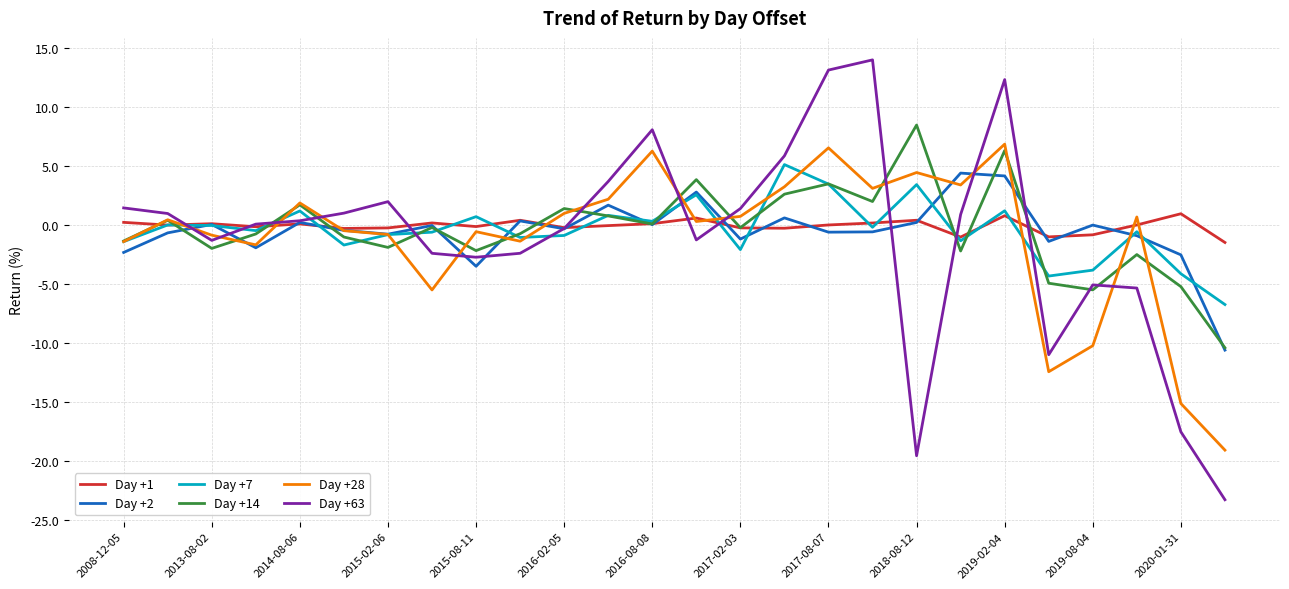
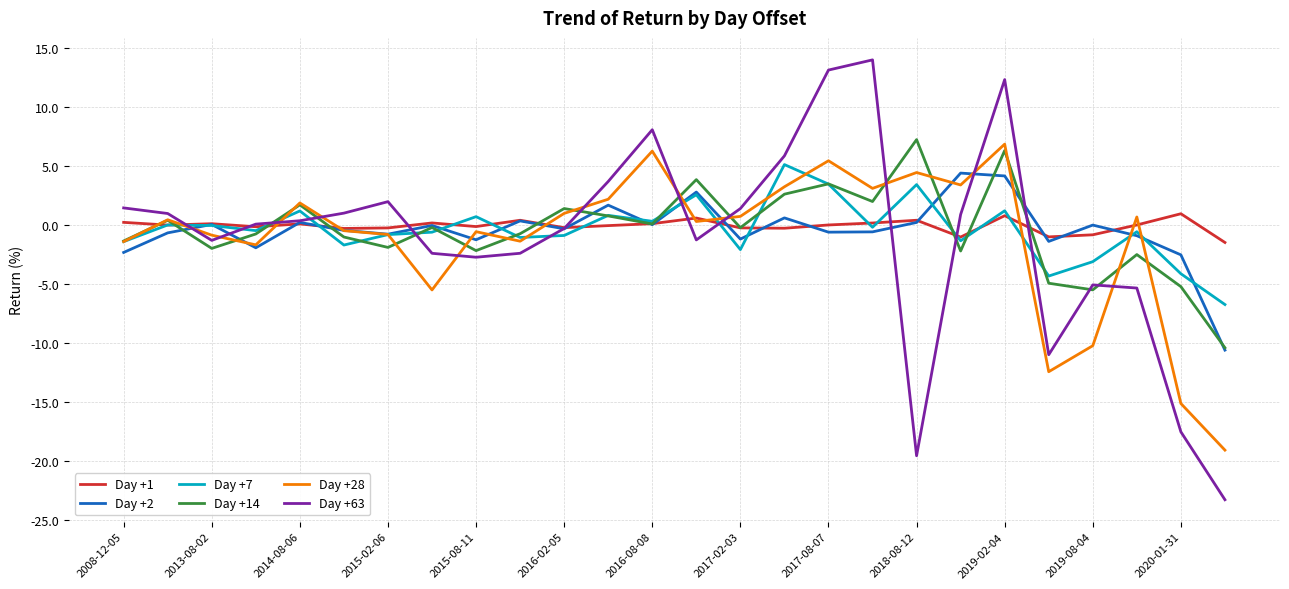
Day +2, 2015-08-11: -3.5 -> -1.3
Day +28, 2017-08-07: 6.5 -> 5.4
Day +14, 2018-08-12: 8.5 -> 7.2
Day +7, 2019-08-04: -3.8 -> -3.1
